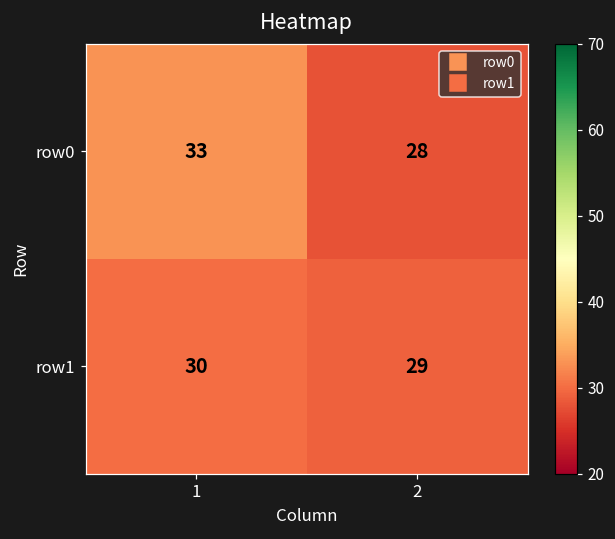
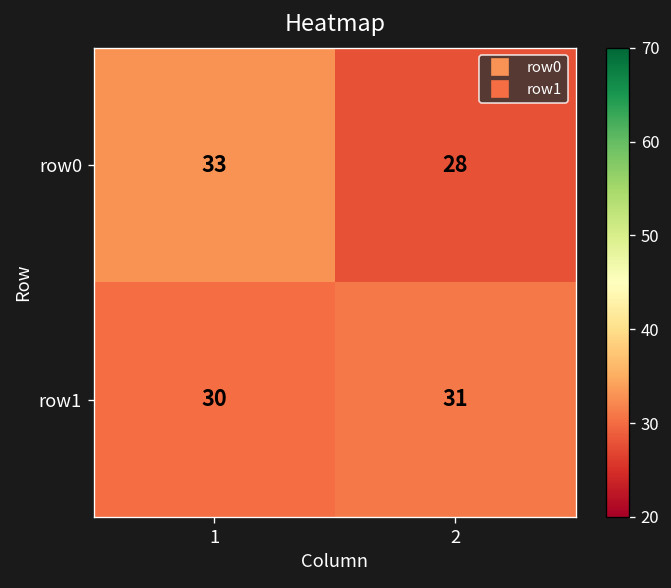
row1, 2: 29 -> 31
